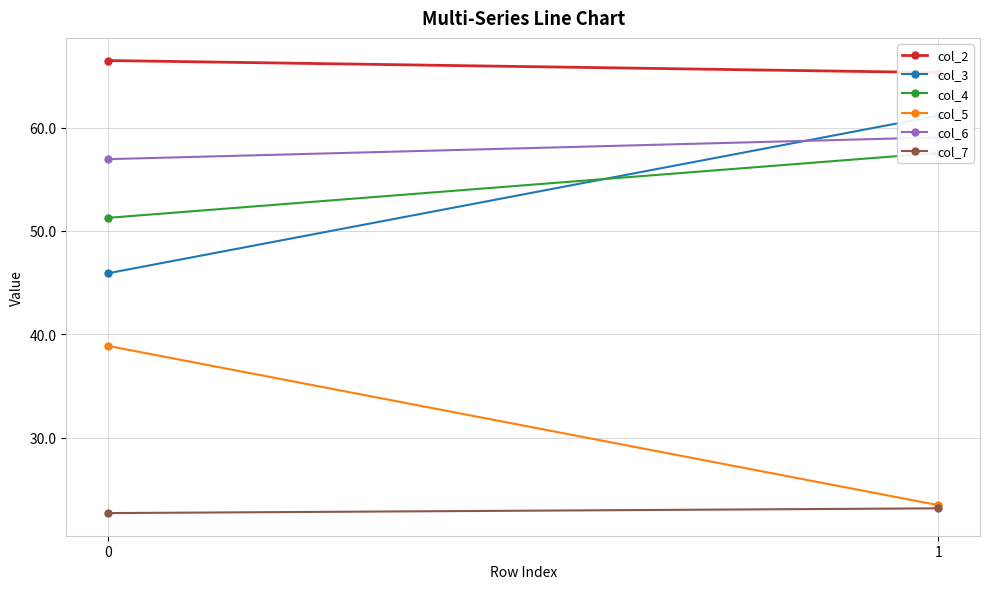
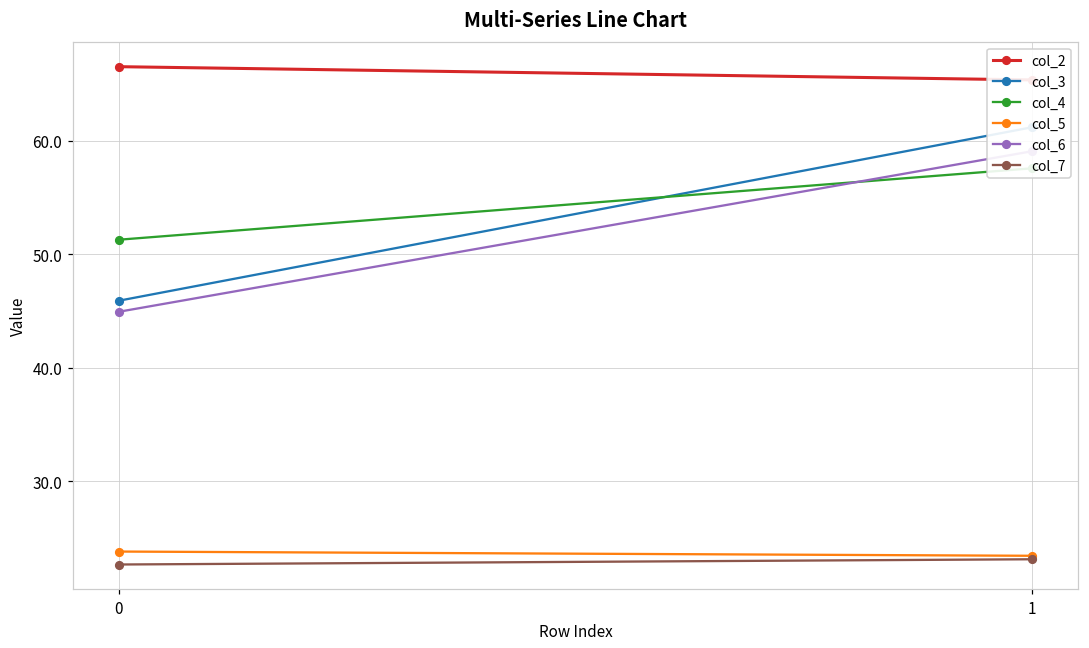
col_5, 0: 38.9 -> 23.8
col_6, 0: 57.0 -> 44.9
